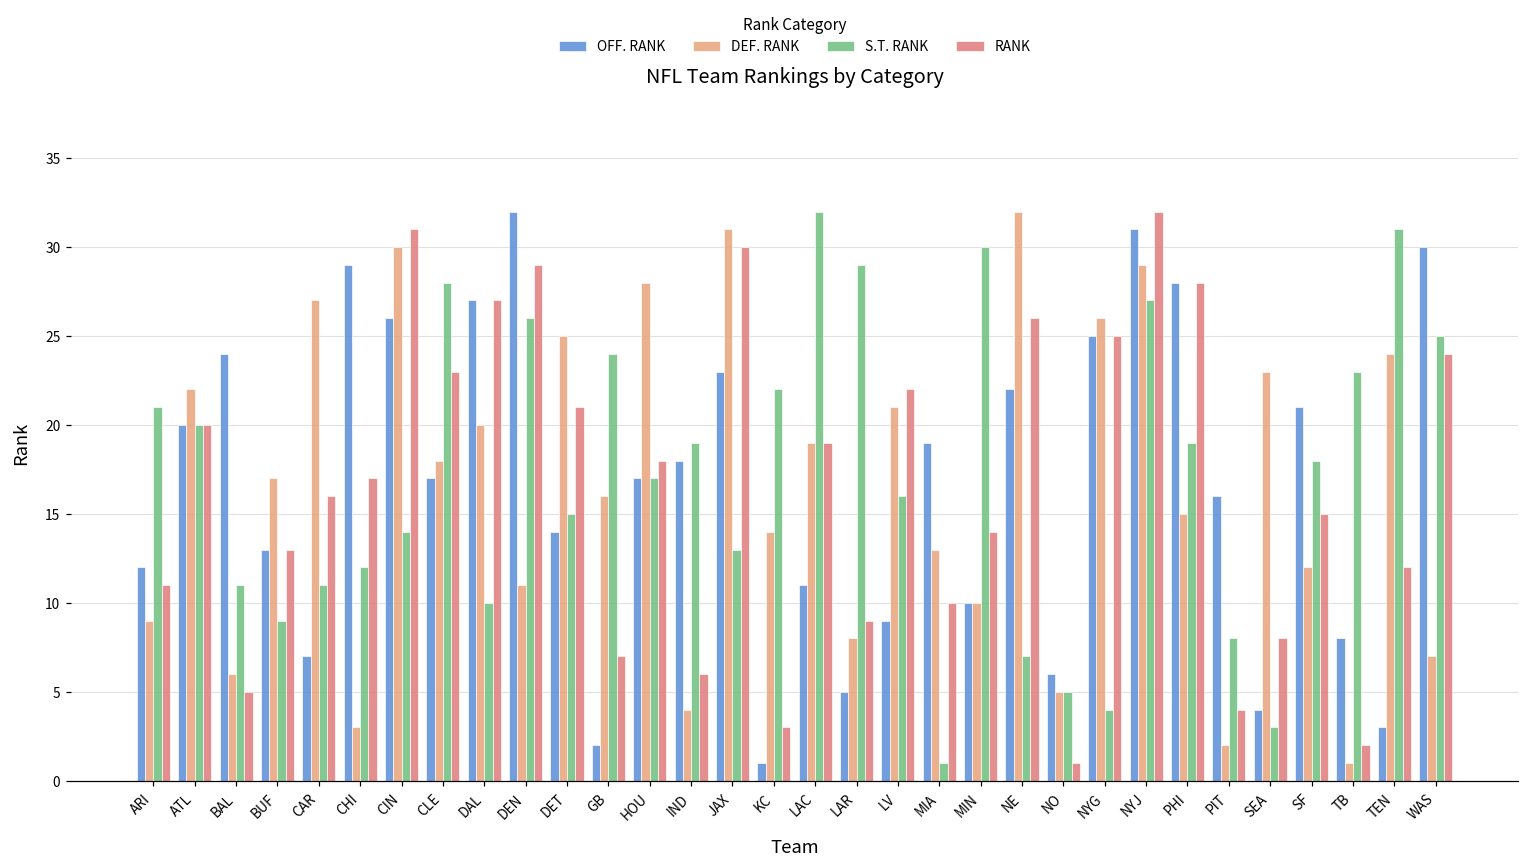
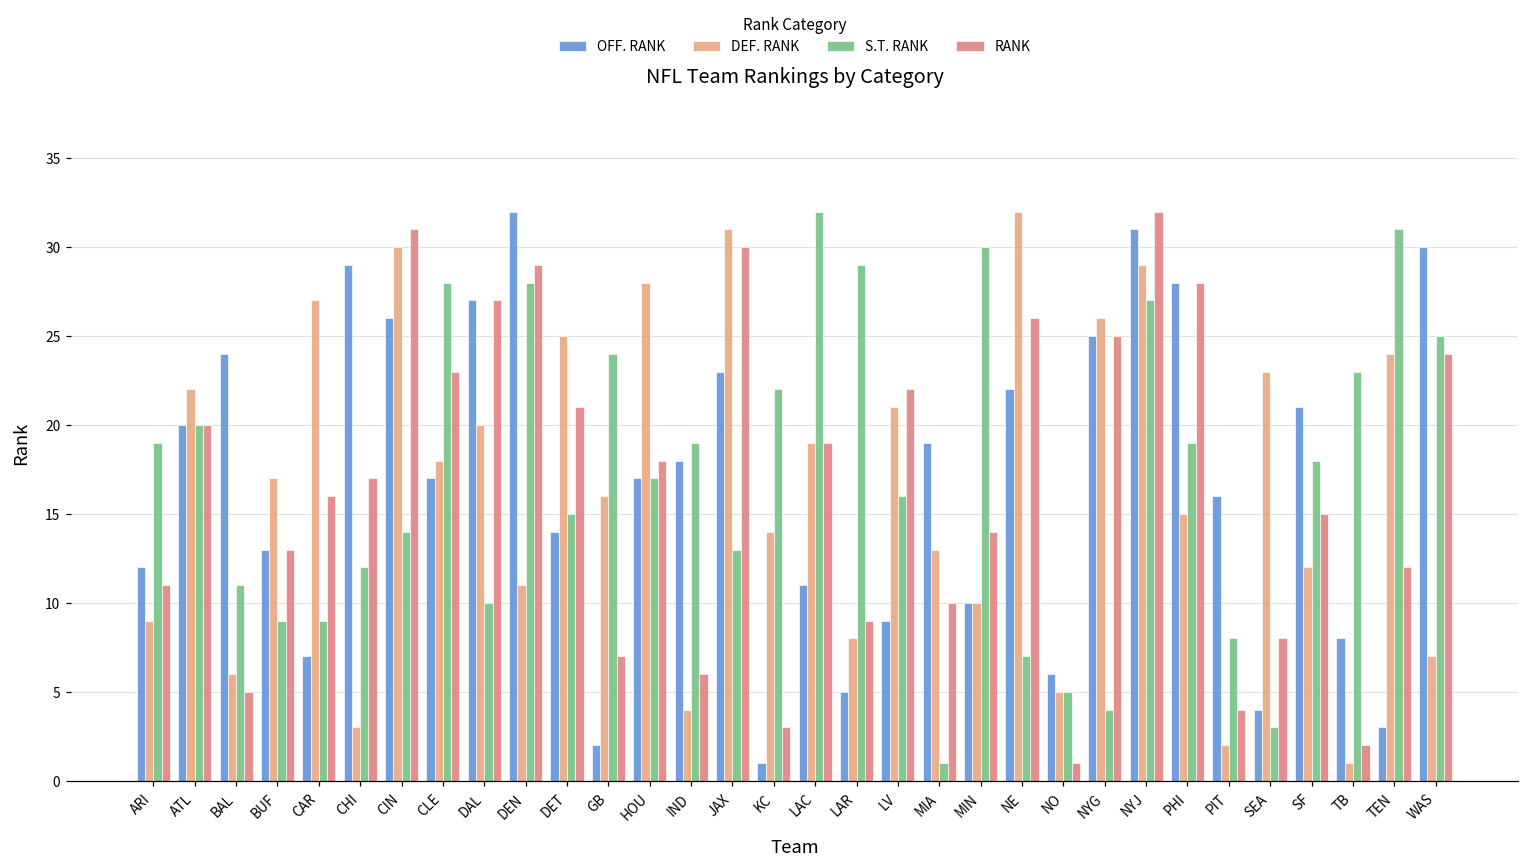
S.T. RANK, ARI: 21 -> 19
S.T. RANK, CAR: 11 -> 9
S.T. RANK, DEN: 26 -> 28
